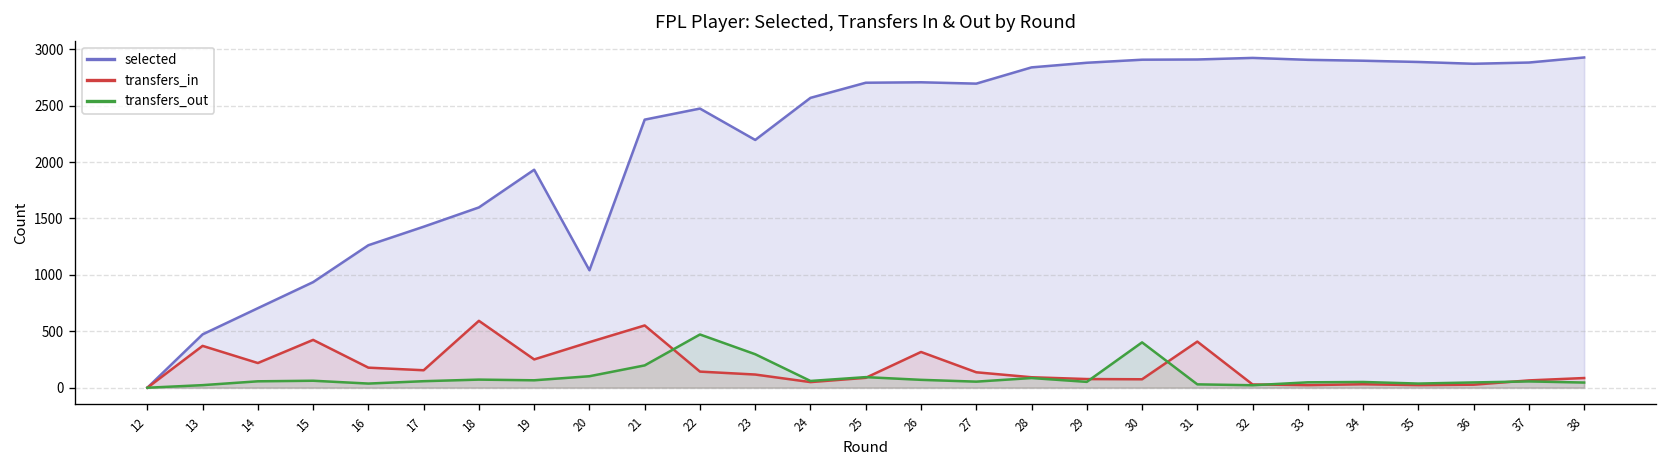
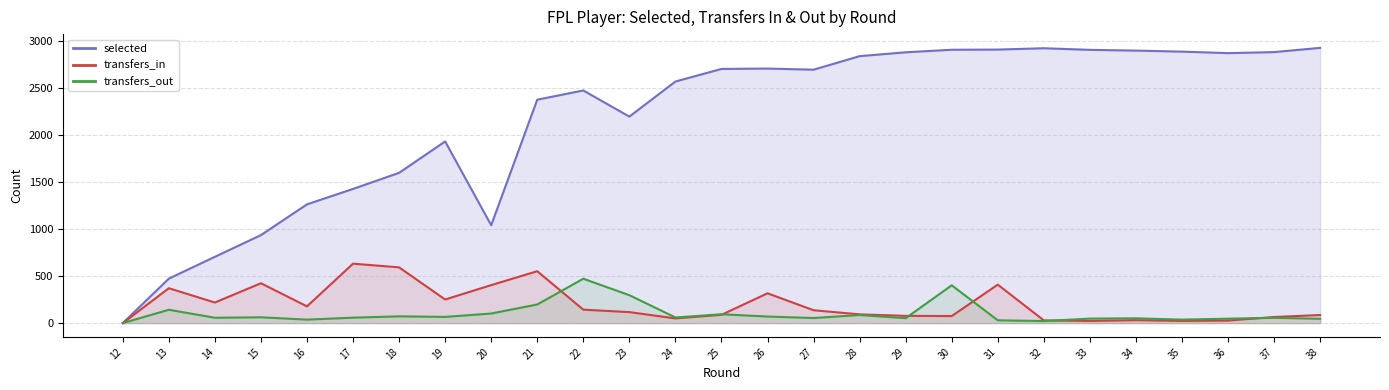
transfers_out, 13: 0 -> 100
transfers_in, 17: 200 -> 600
